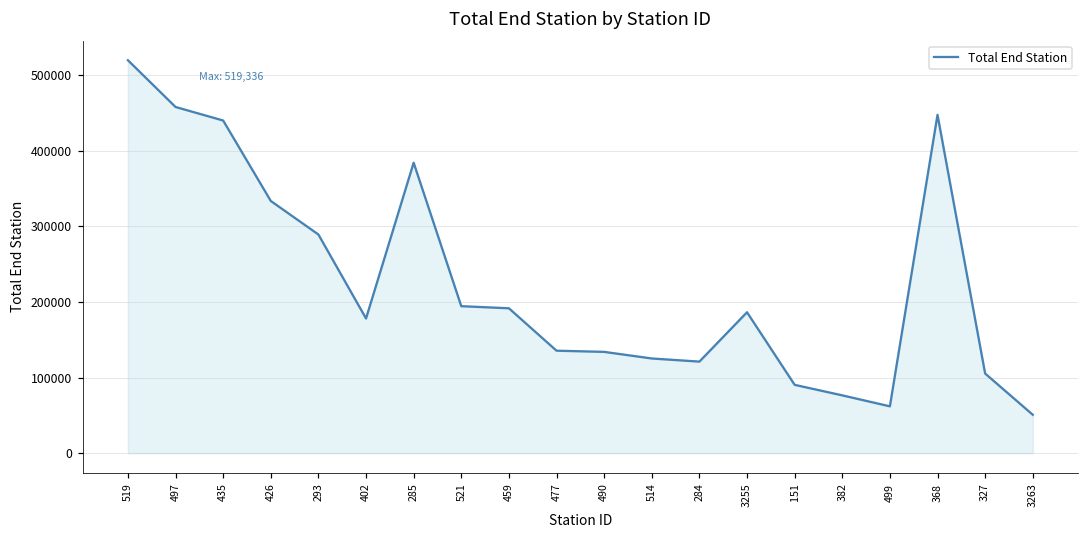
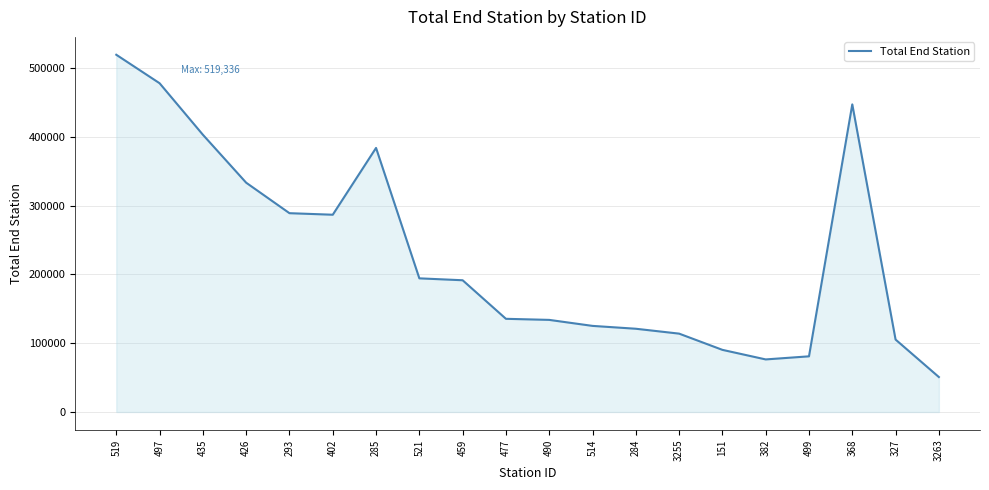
497: 460000 -> 480000
435: 440000 -> 400000
402: 180000 -> 290000
3255: 190000 -> 110000
499: 60000 -> 80000
